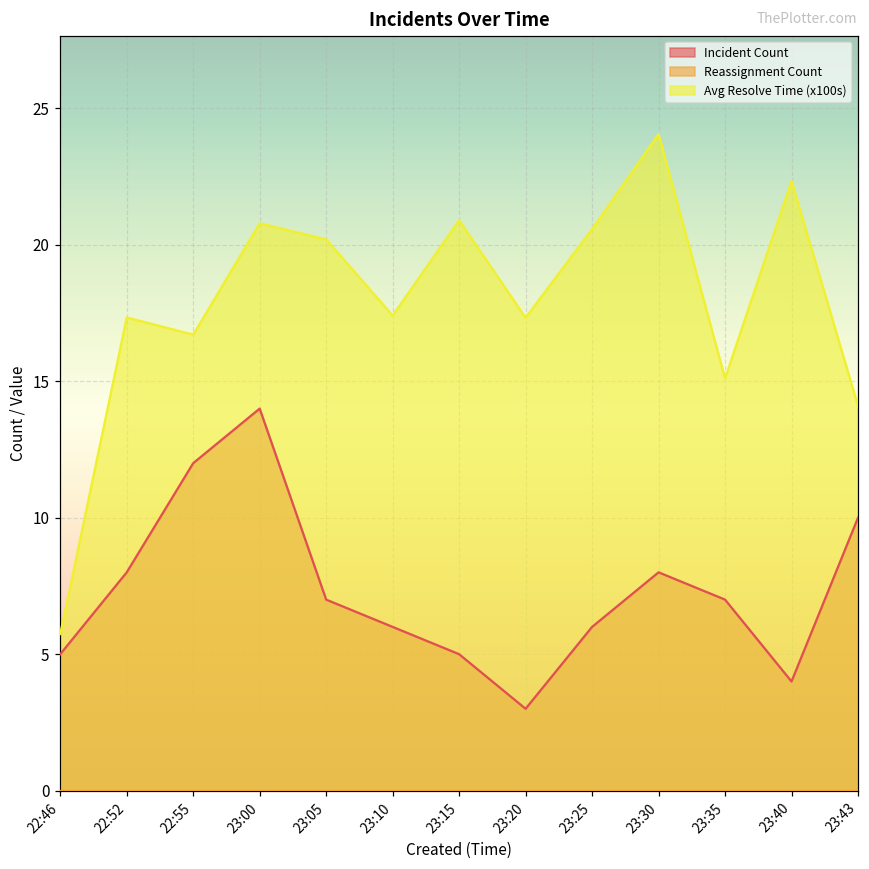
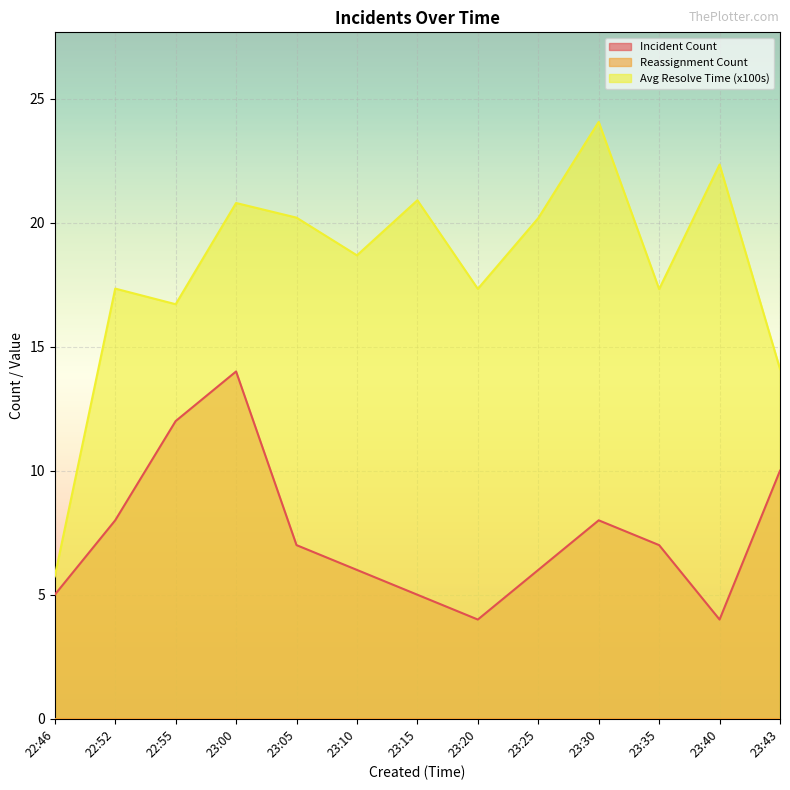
Avg Resolve Time (x100s), 23:10: 17.4 -> 18.7
Incident Count, 23:20: 3 -> 4
Avg Resolve Time (x100s), 23:25: 20.6 -> 20.2
Avg Resolve Time (x100s), 23:35: 15.1 -> 17.3
